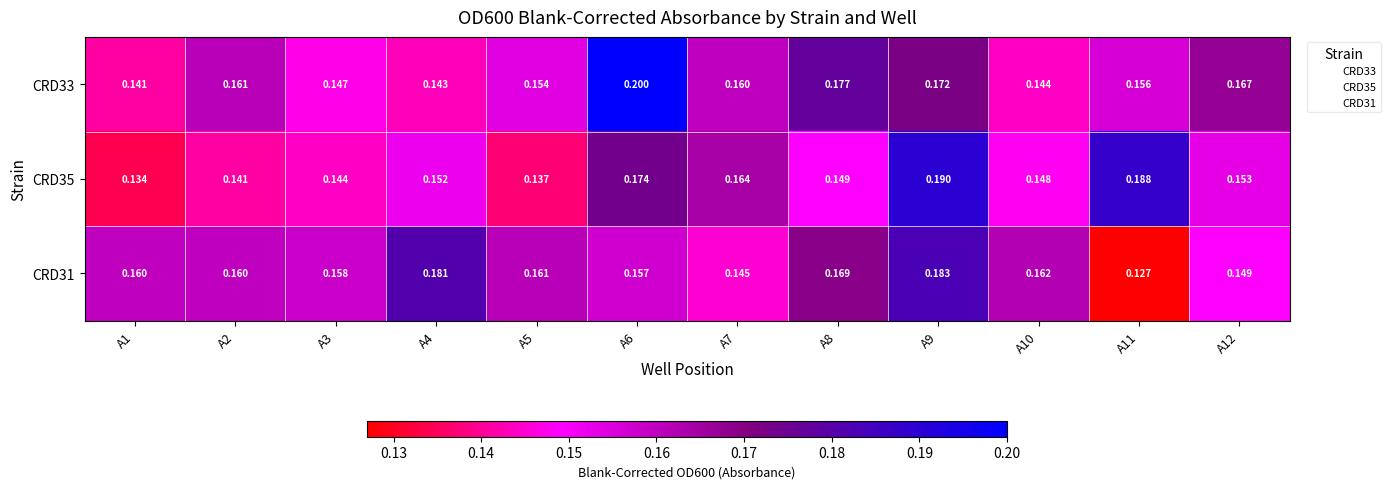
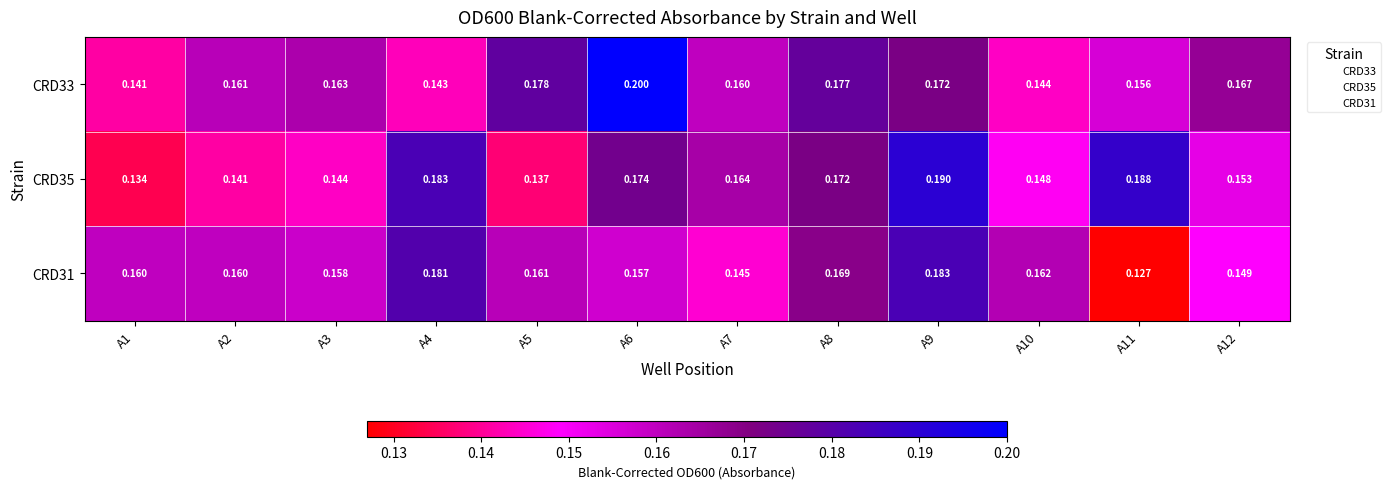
CRD33, A3: 0.147 -> 0.163
CRD33, A5: 0.154 -> 0.178
CRD35, A4: 0.152 -> 0.183
CRD35, A8: 0.149 -> 0.172
